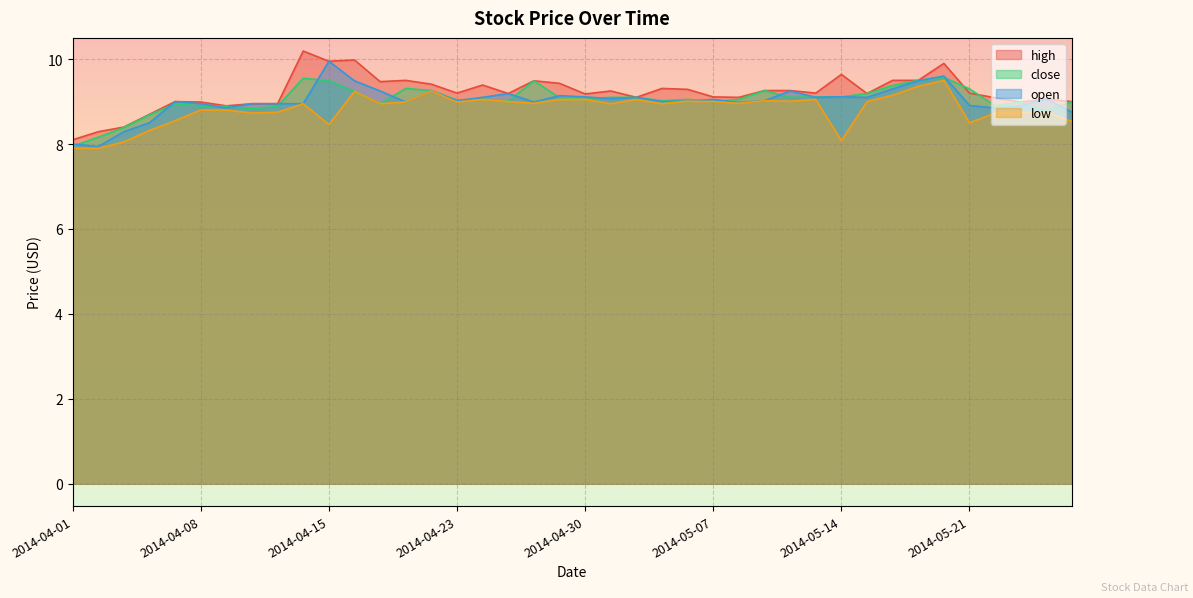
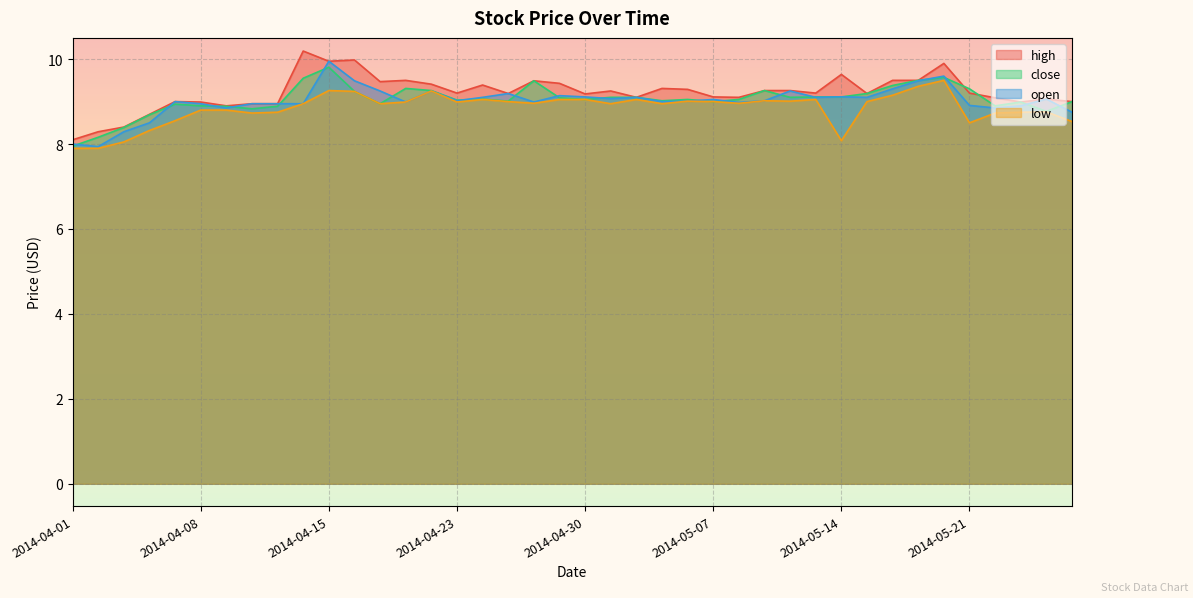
close, 2014-04-15: 9.5 -> 9.8
low, 2014-04-15: 8.5 -> 9.3
